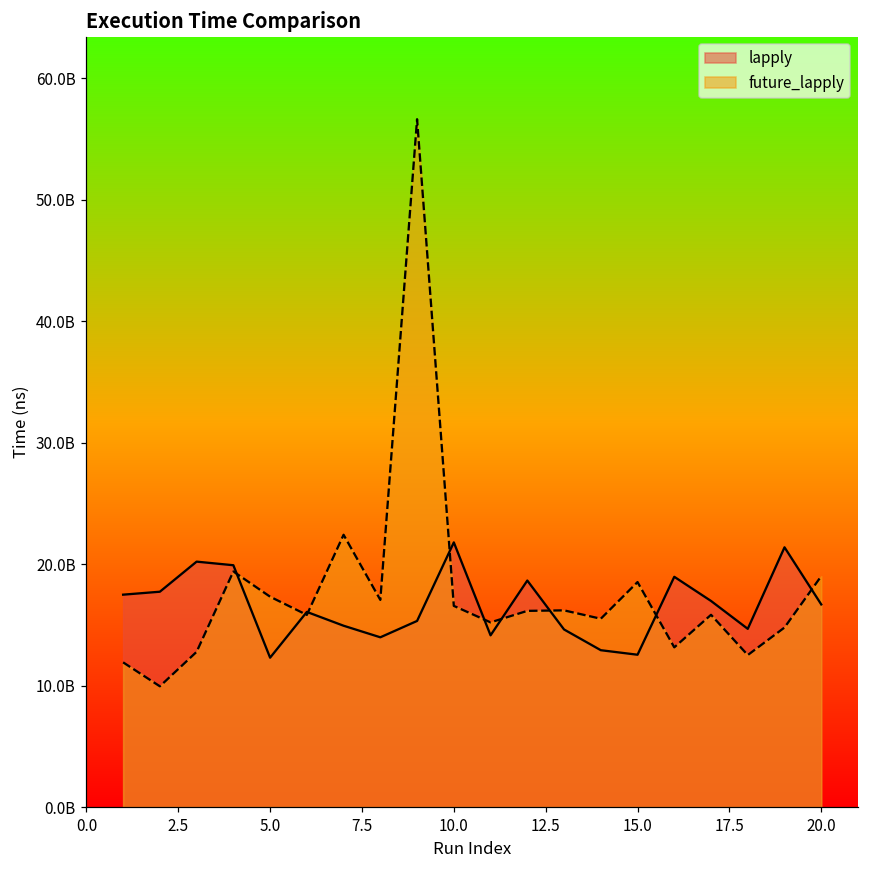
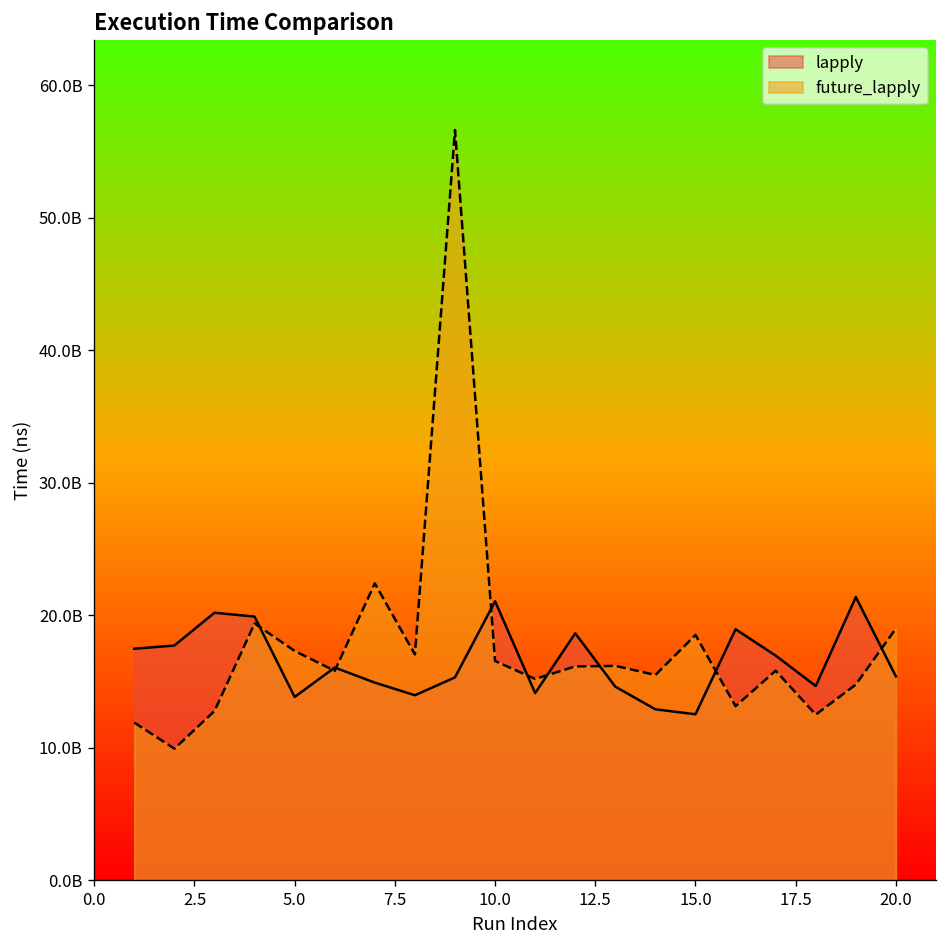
lapply, 5.0: 12300000000 -> 13800000000
lapply, 10.0: 21800000000 -> 21100000000
lapply, 20.0: 16700000000 -> 15400000000
